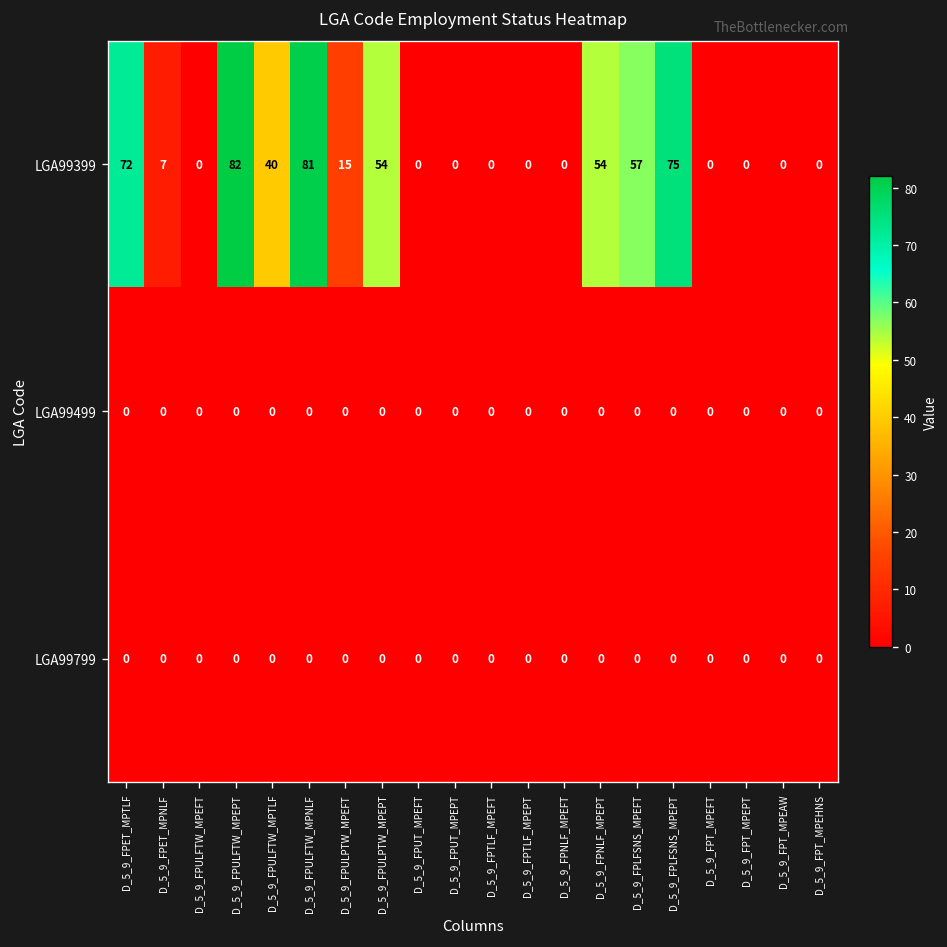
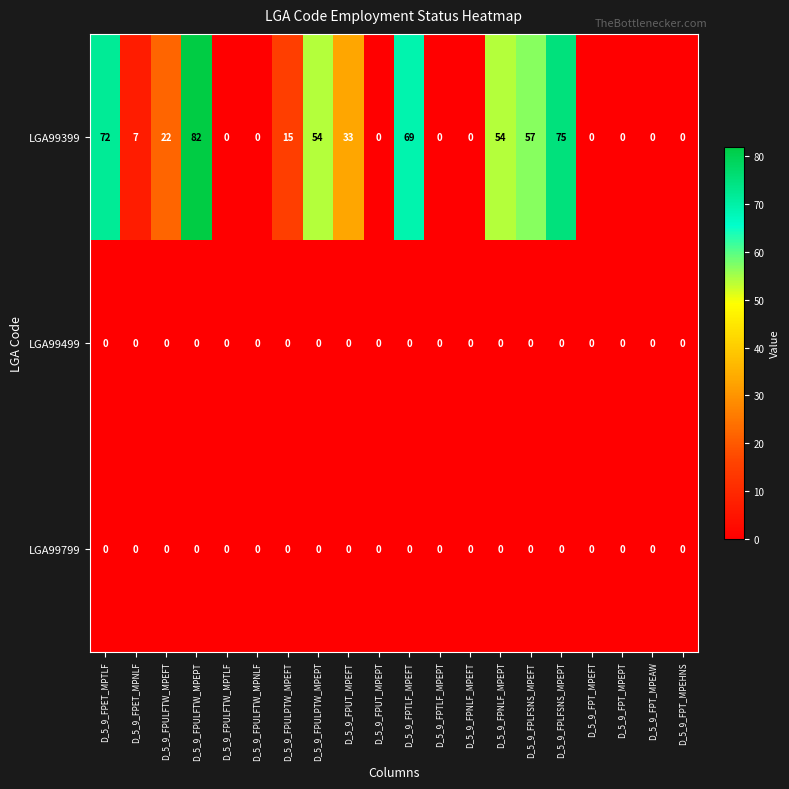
LGA99399, D_5_9_FPULFTW_MPEFT: 0 -> 22
LGA99399, D_5_9_FPULFTW_MPTLF: 40 -> 0
LGA99399, D_5_9_FPULFTW_MPNLF: 81 -> 0
LGA99399, D_5_9_FPUT_MPEFT: 0 -> 33
LGA99399, D_5_9_FPTLF_MPEFT: 0 -> 69
